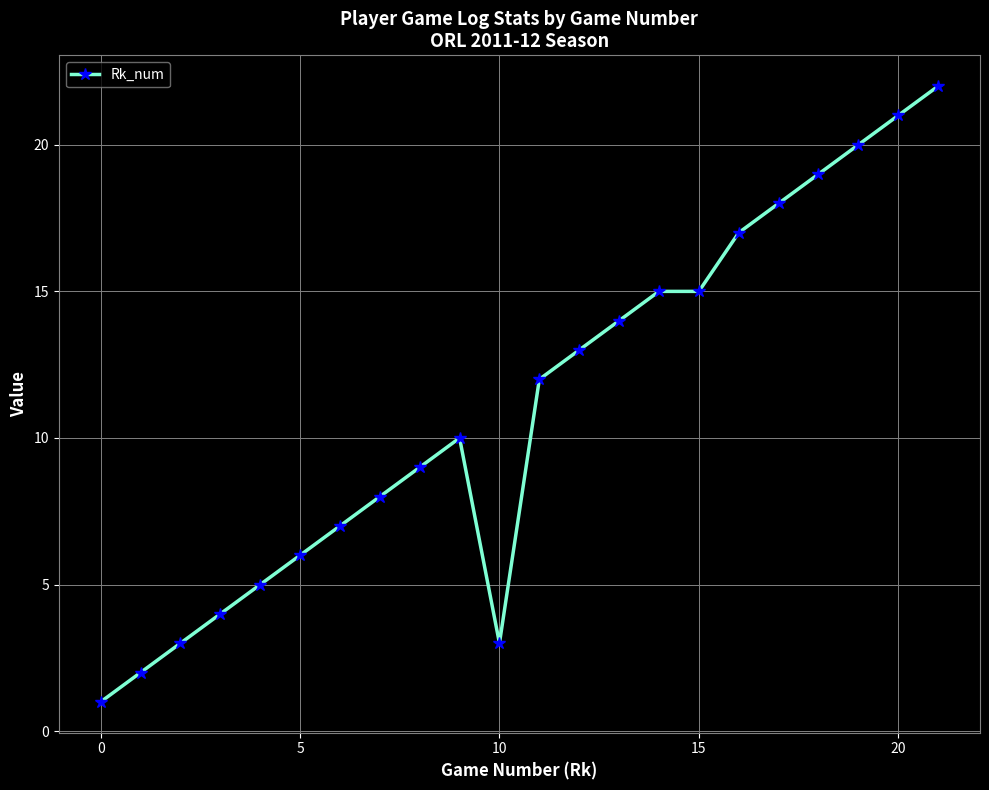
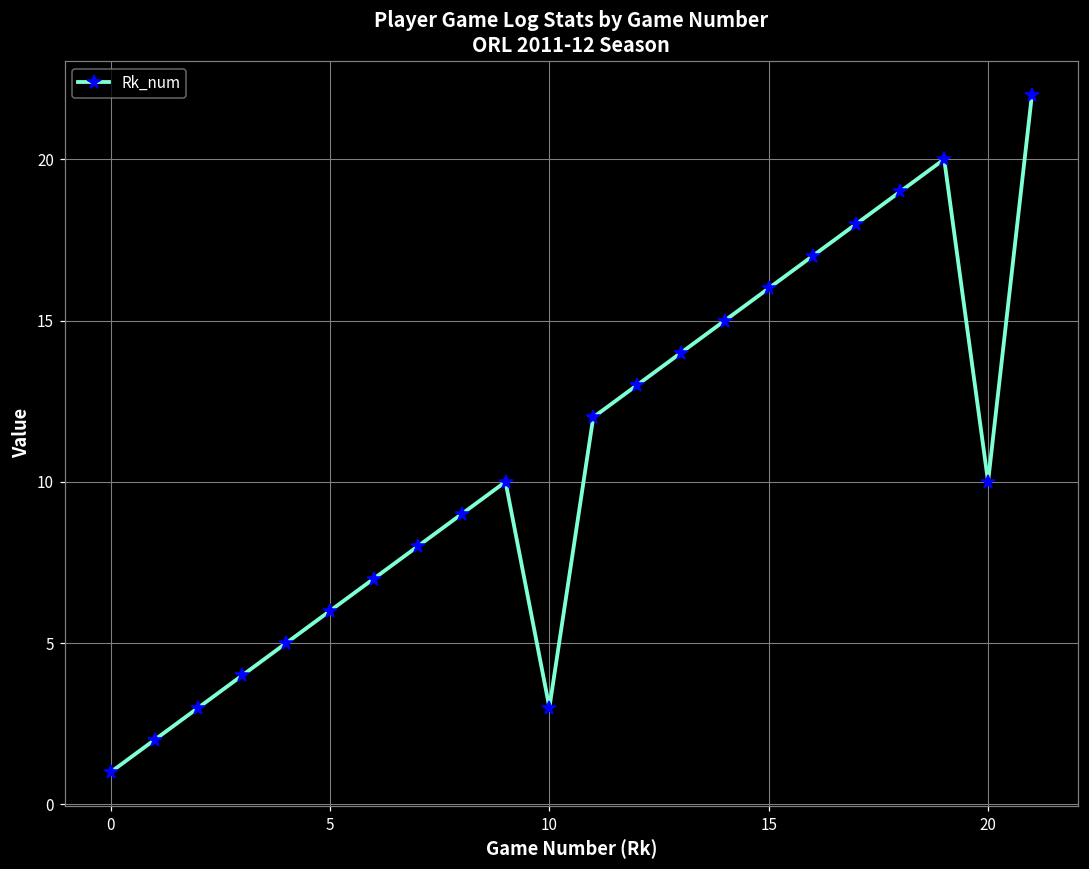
15: 15 -> 16
20: 21 -> 10
